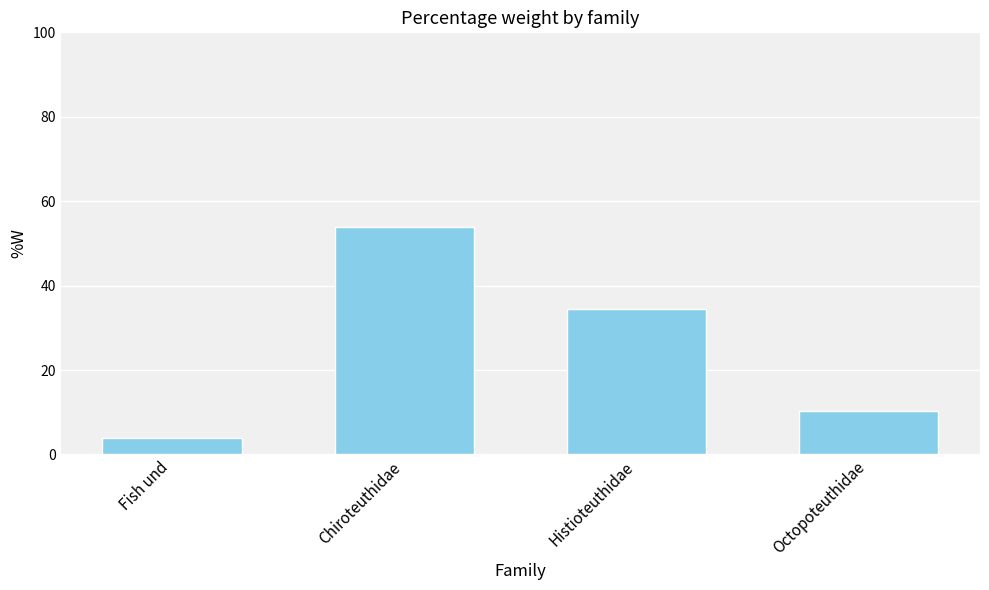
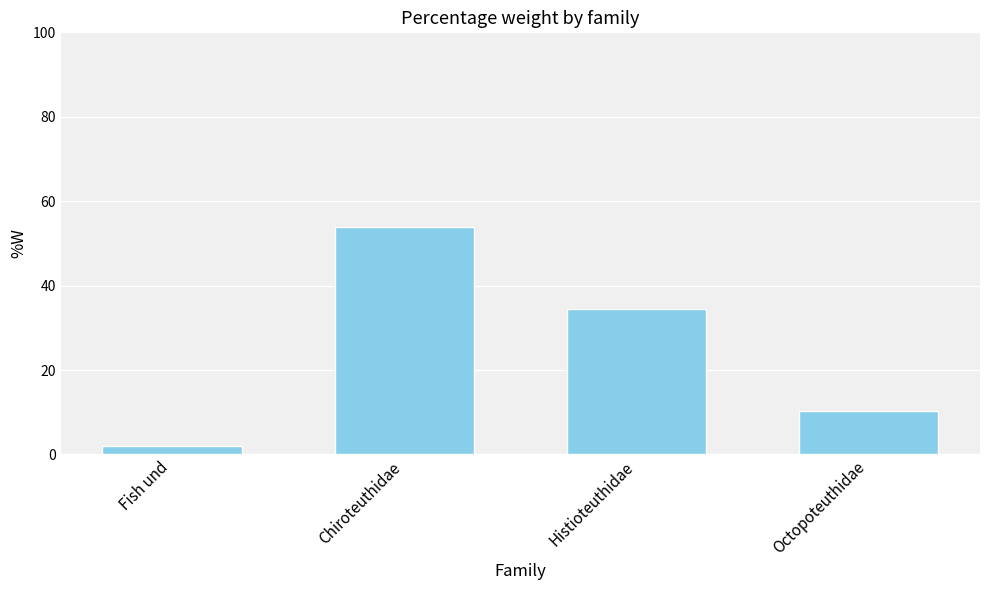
Fish und: 4 -> 2
